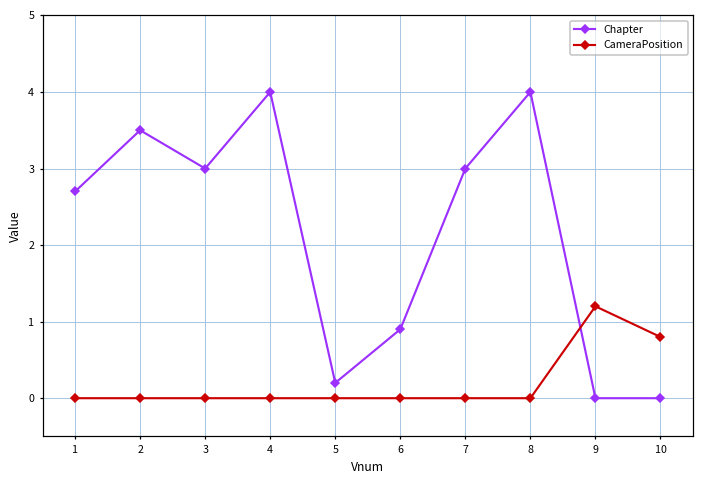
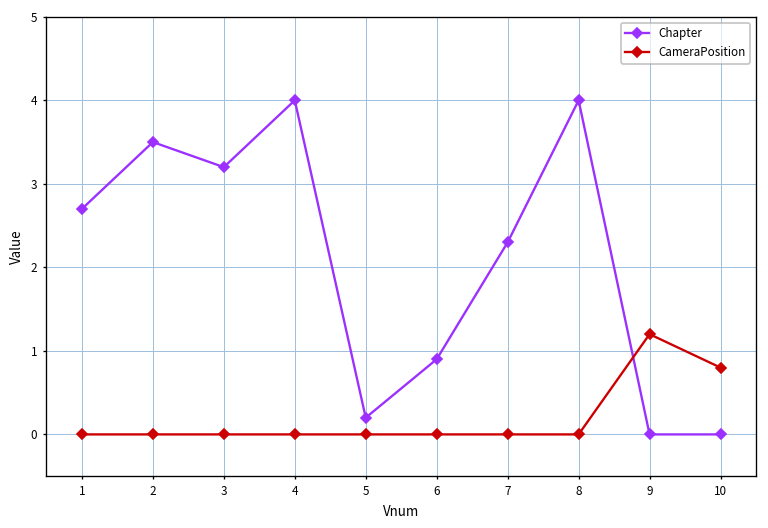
Chapter, 3: 3.0 -> 3.2
Chapter, 7: 3.0 -> 2.3
